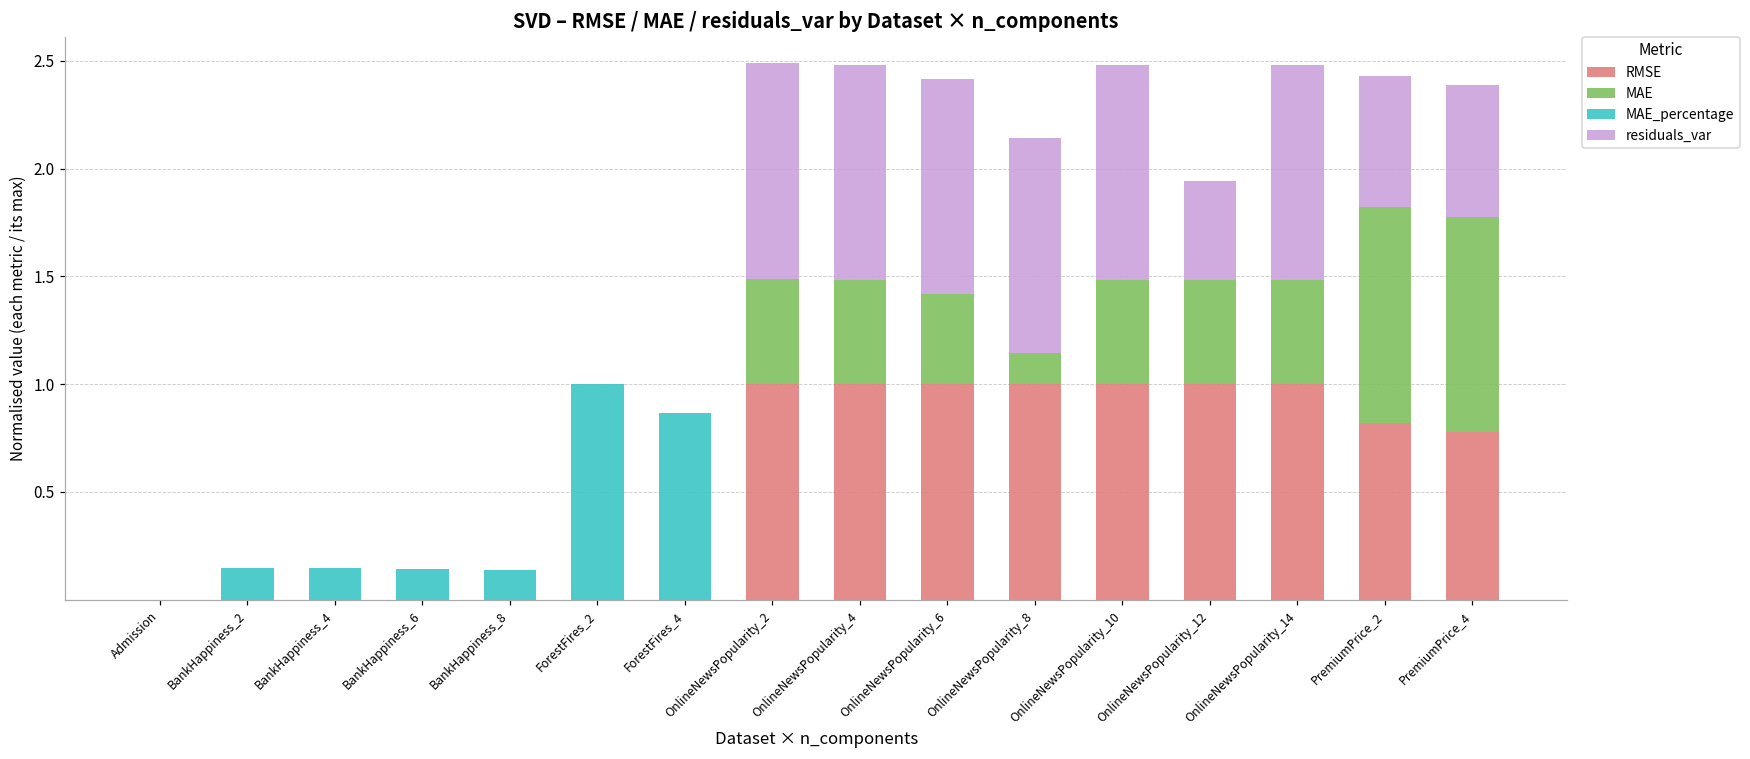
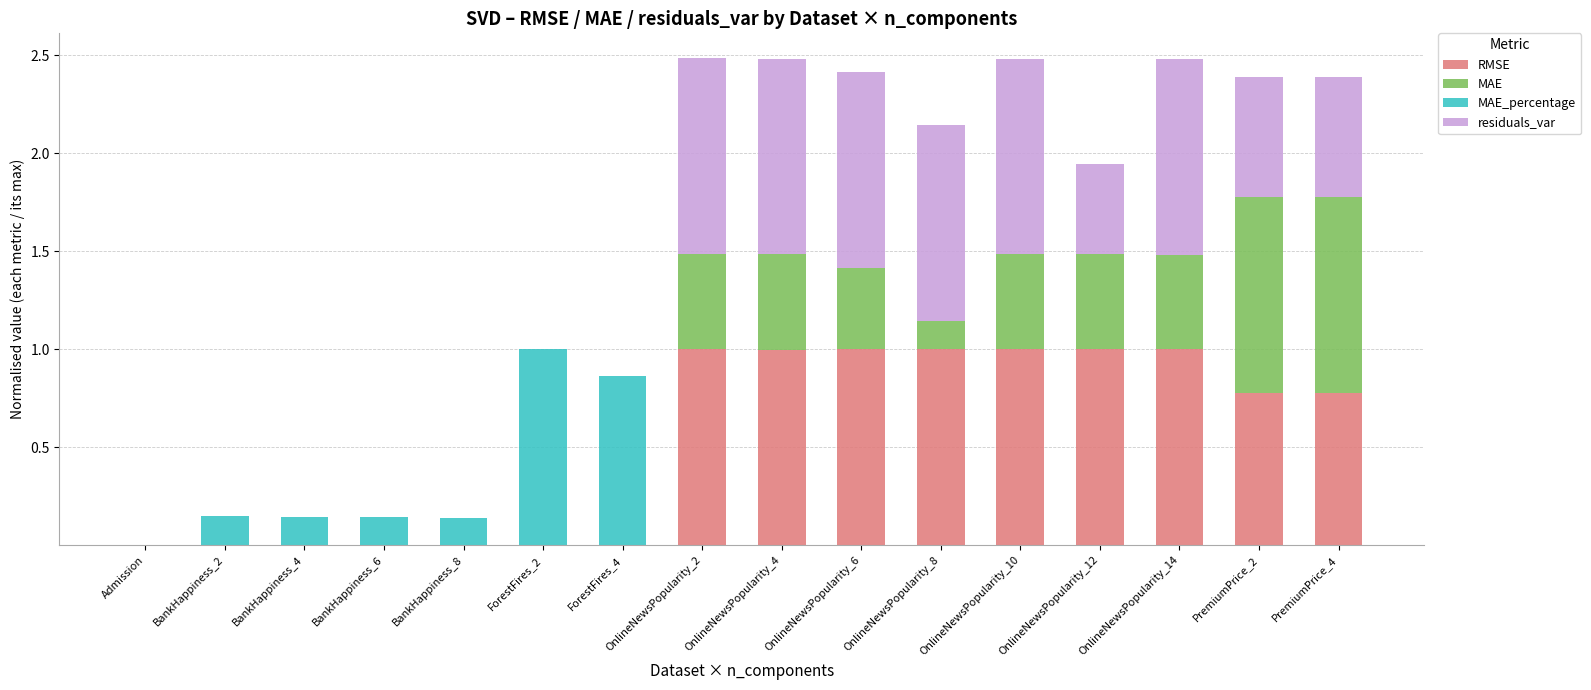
RMSE, PremiumPrice_2: 0.82 -> 0.78
